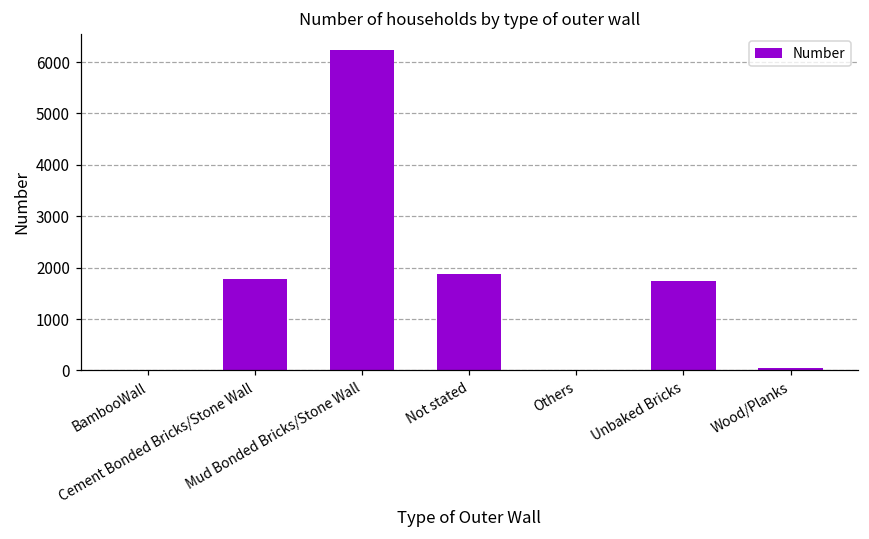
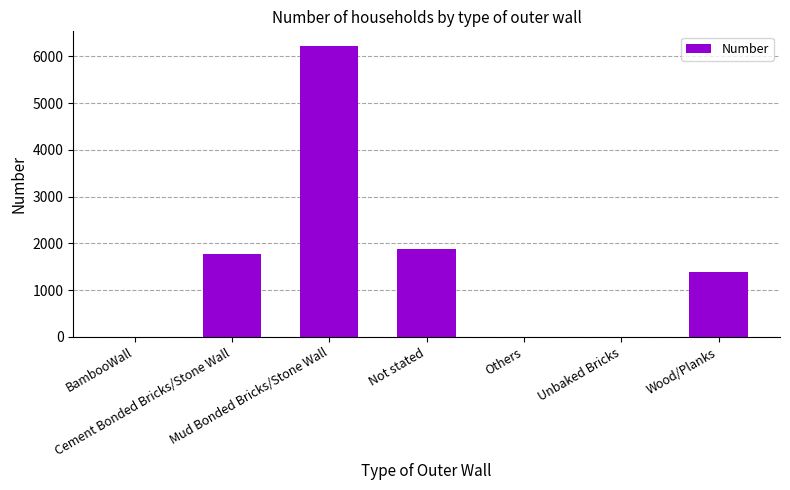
Unbaked Bricks: 1700 -> 0
Wood/Planks: 0 -> 1400
